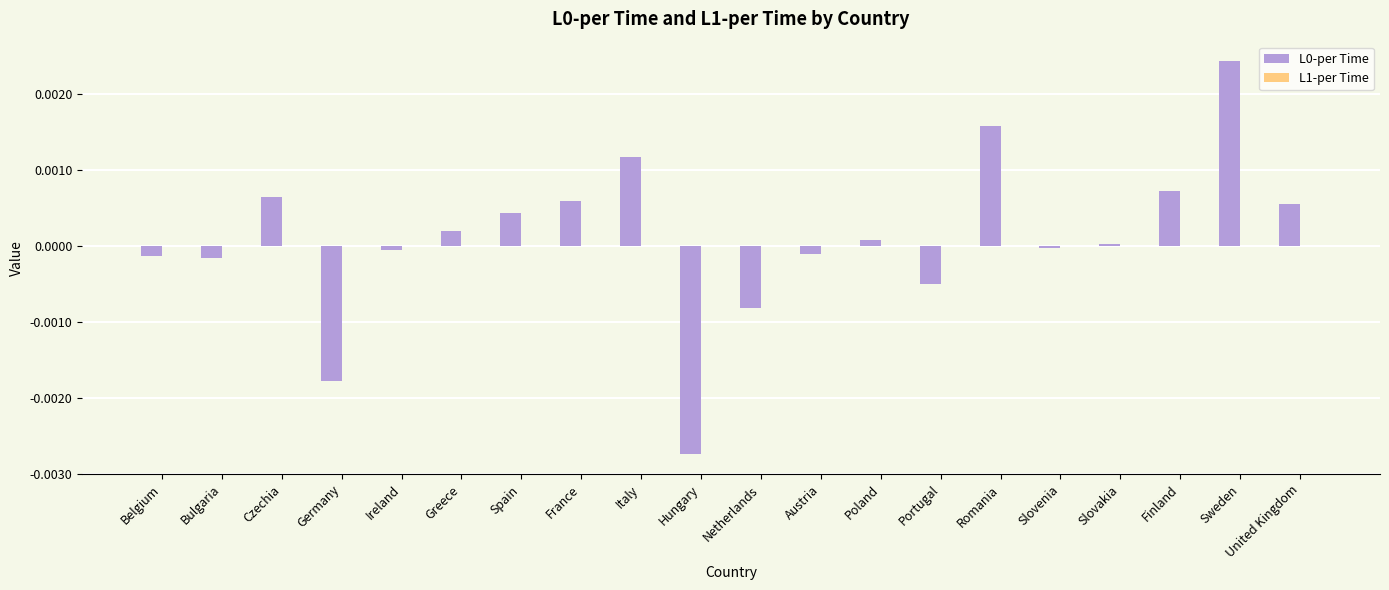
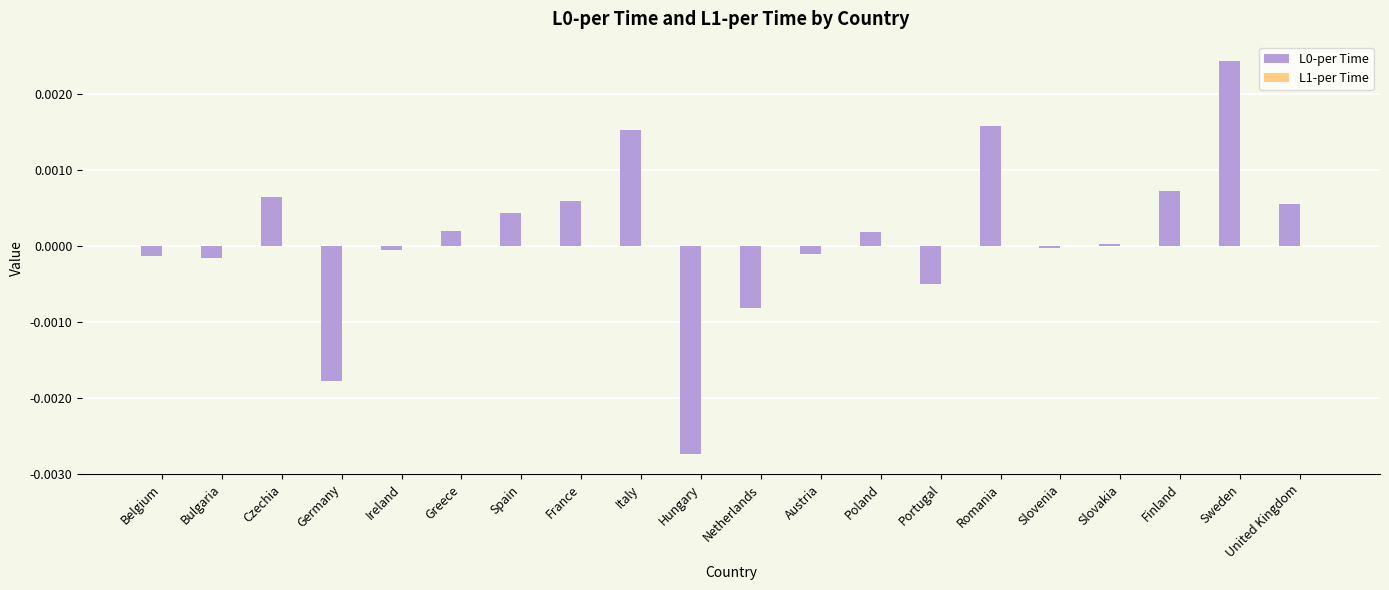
L0-per Time, Italy: 0.0012 -> 0.0015
L0-per Time, Poland: 0.0001 -> 0.0002
